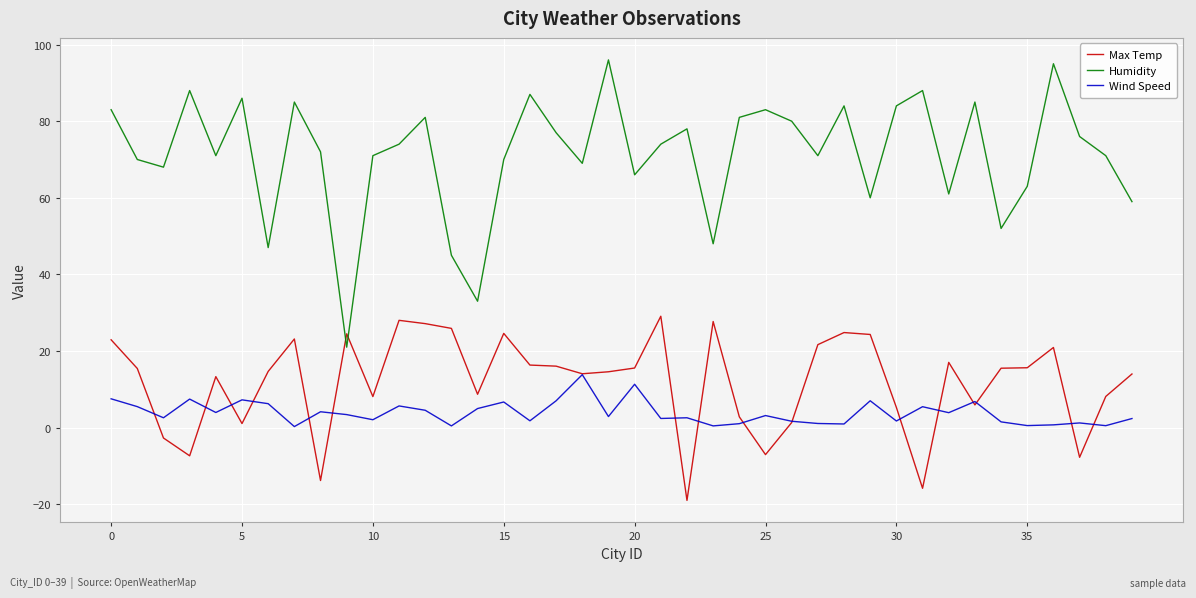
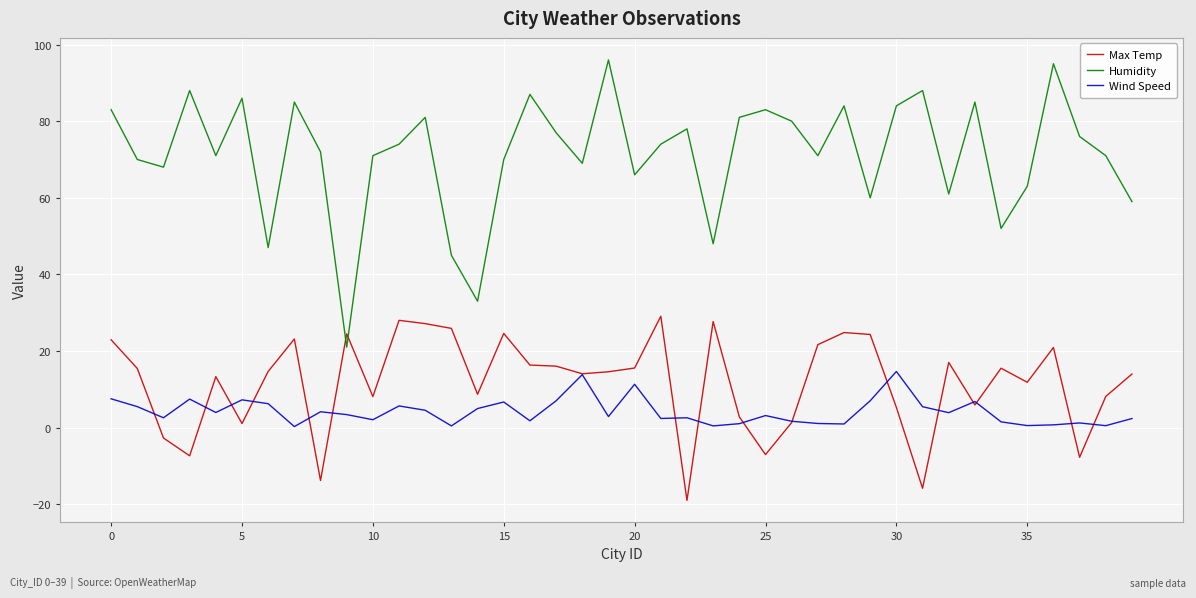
Wind Speed, 30: 2 -> 15
Max Temp, 35: 16 -> 12
